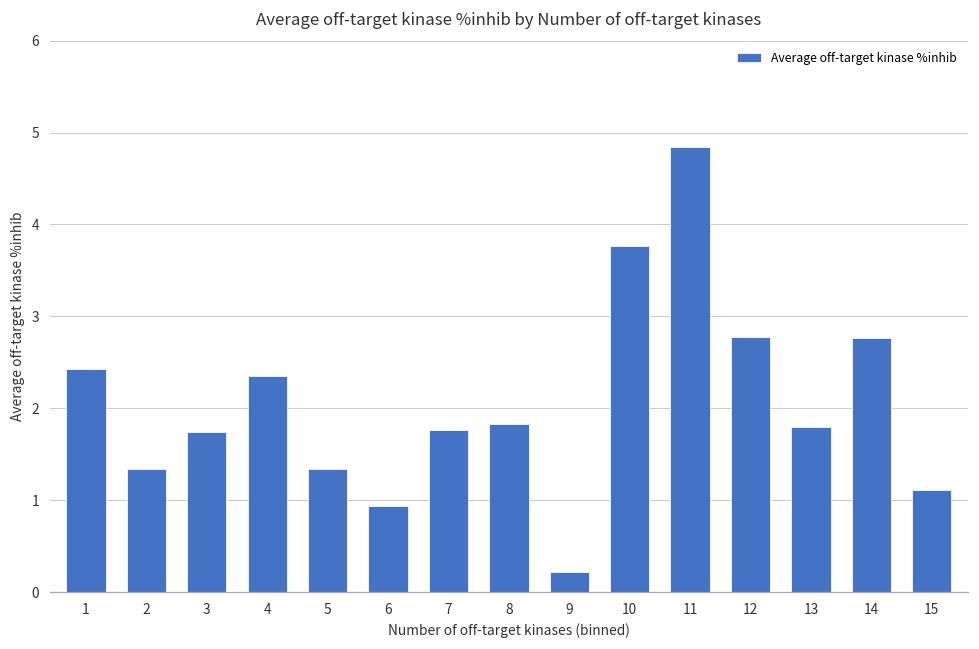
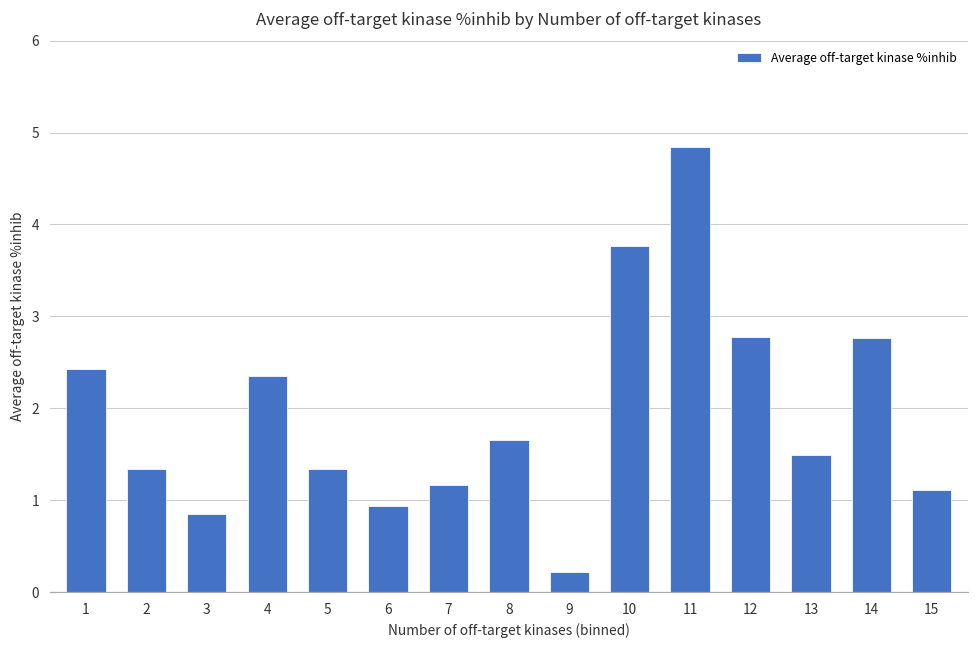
3: 1.7 -> 0.9
7: 1.8 -> 1.2
8: 1.8 -> 1.7
13: 1.8 -> 1.5
